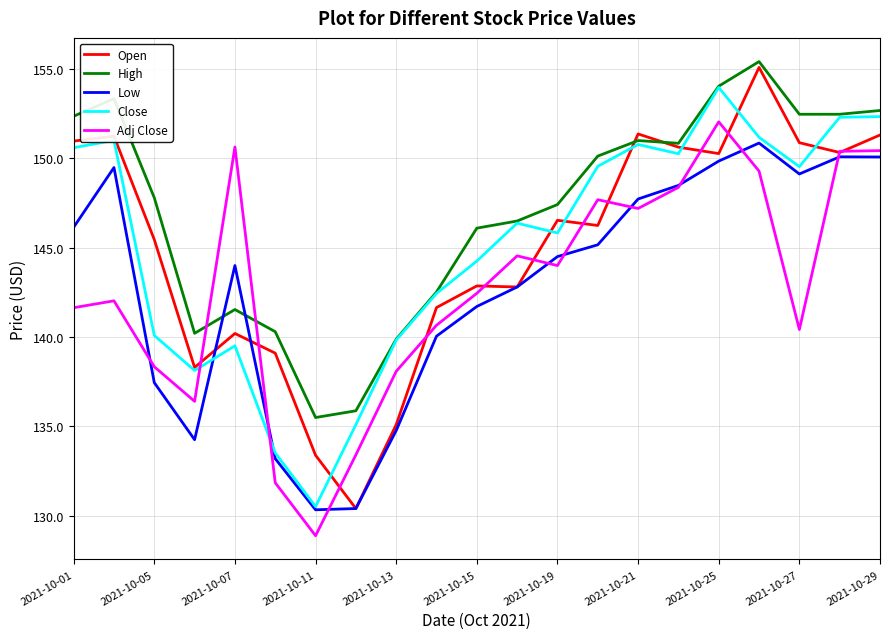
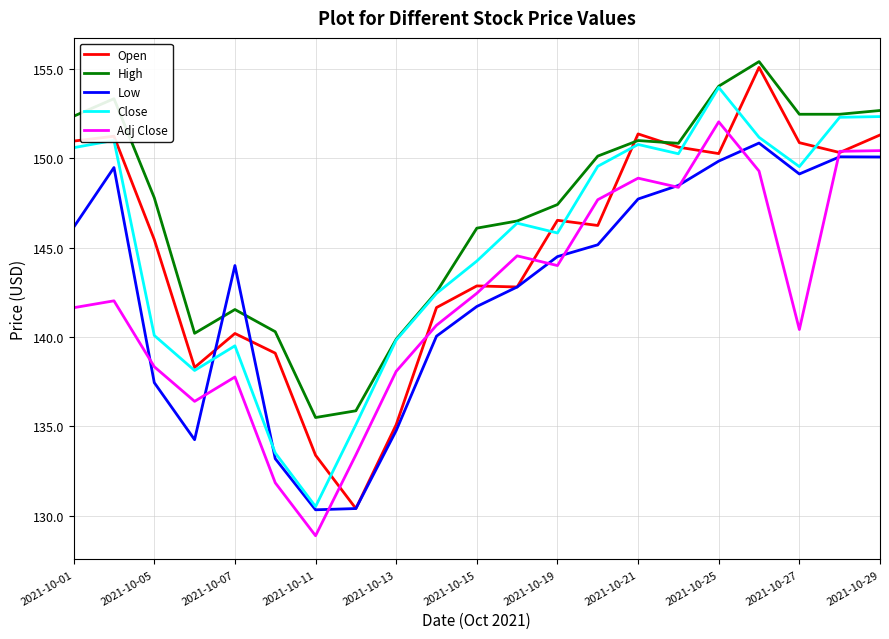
Adj Close, 2021-10-07: 150.6 -> 137.8
Adj Close, 2021-10-21: 147.2 -> 148.9
